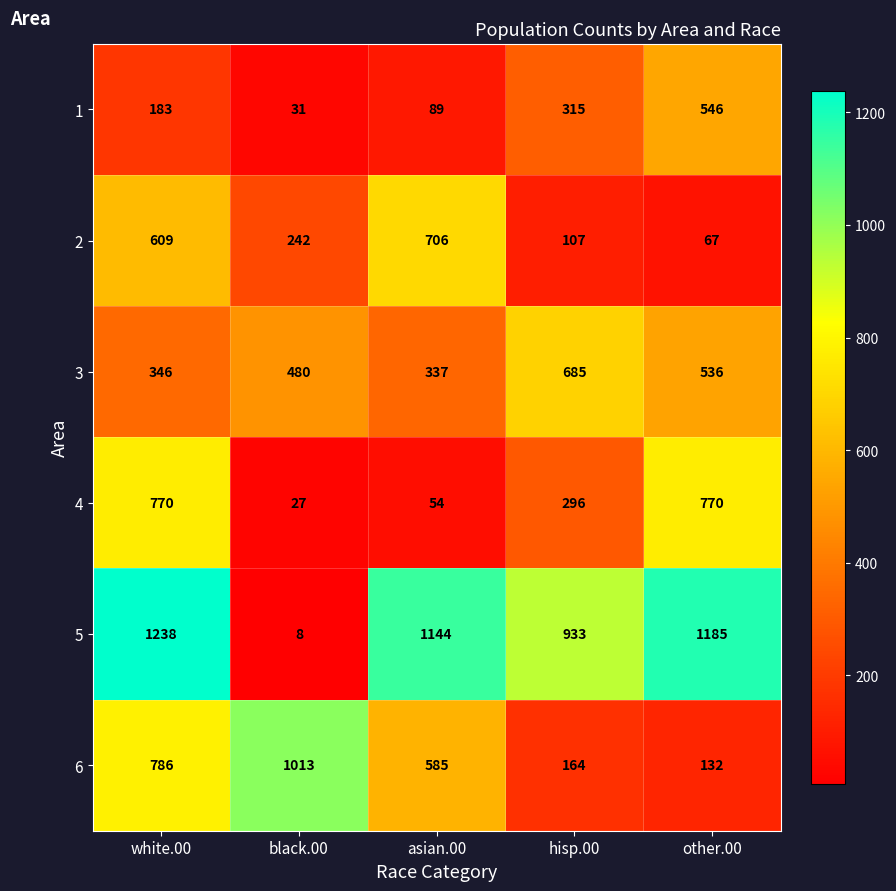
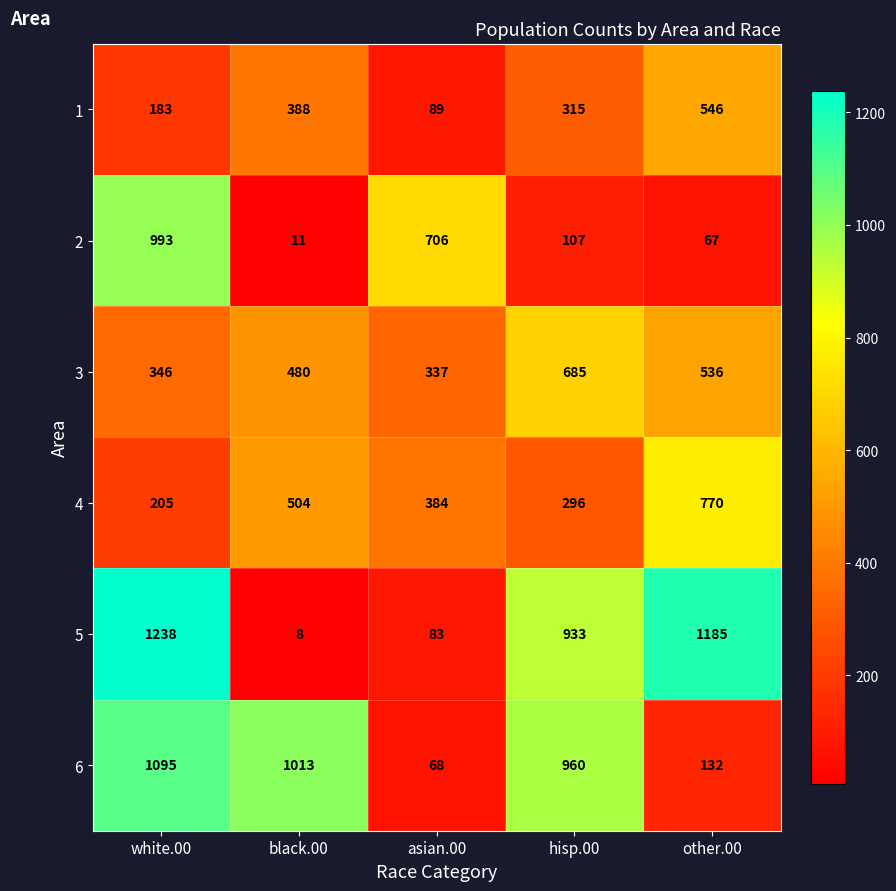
1, black.00: 31 -> 388
2, white.00: 609 -> 993
2, black.00: 242 -> 11
4, white.00: 770 -> 205
4, black.00: 27 -> 504
4, asian.00: 54 -> 384
5, asian.00: 1144 -> 83
6, white.00: 786 -> 1095
6, asian.00: 585 -> 68
6, hisp.00: 164 -> 960
